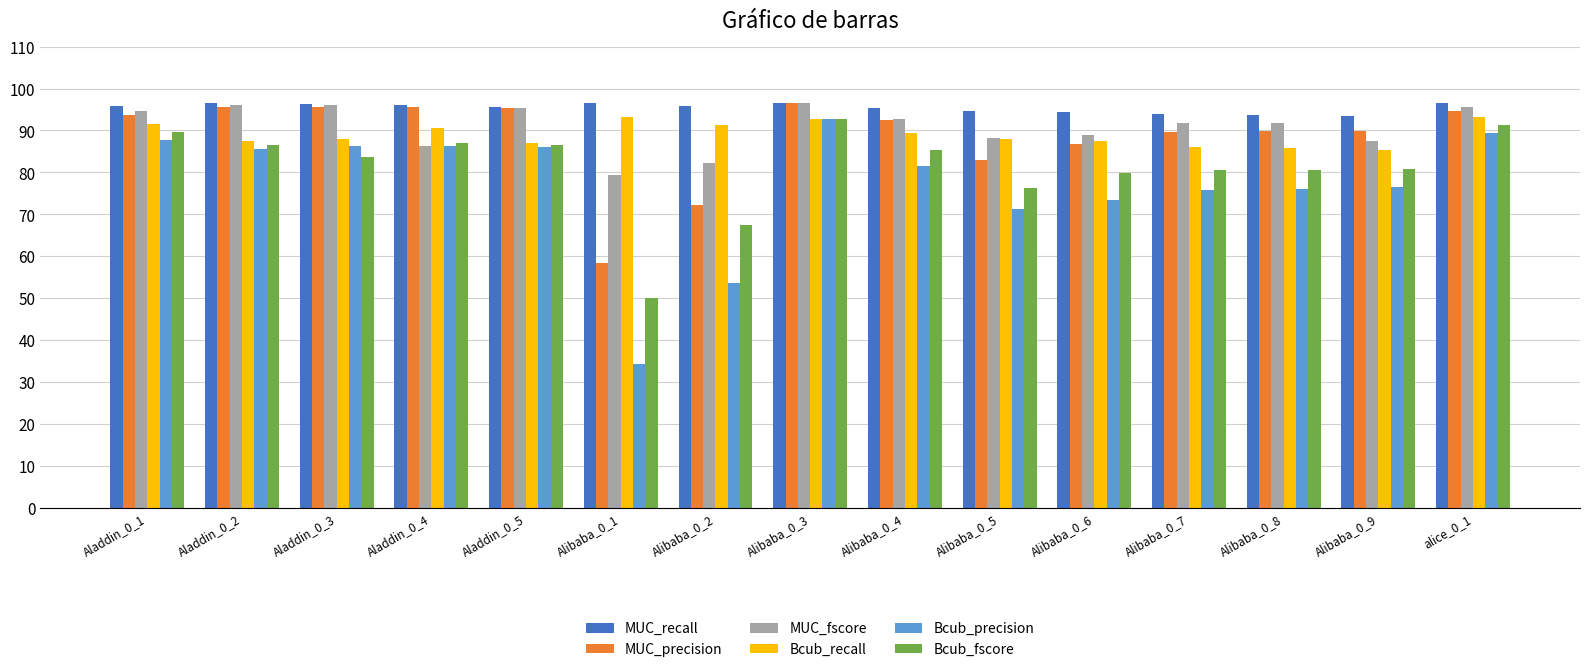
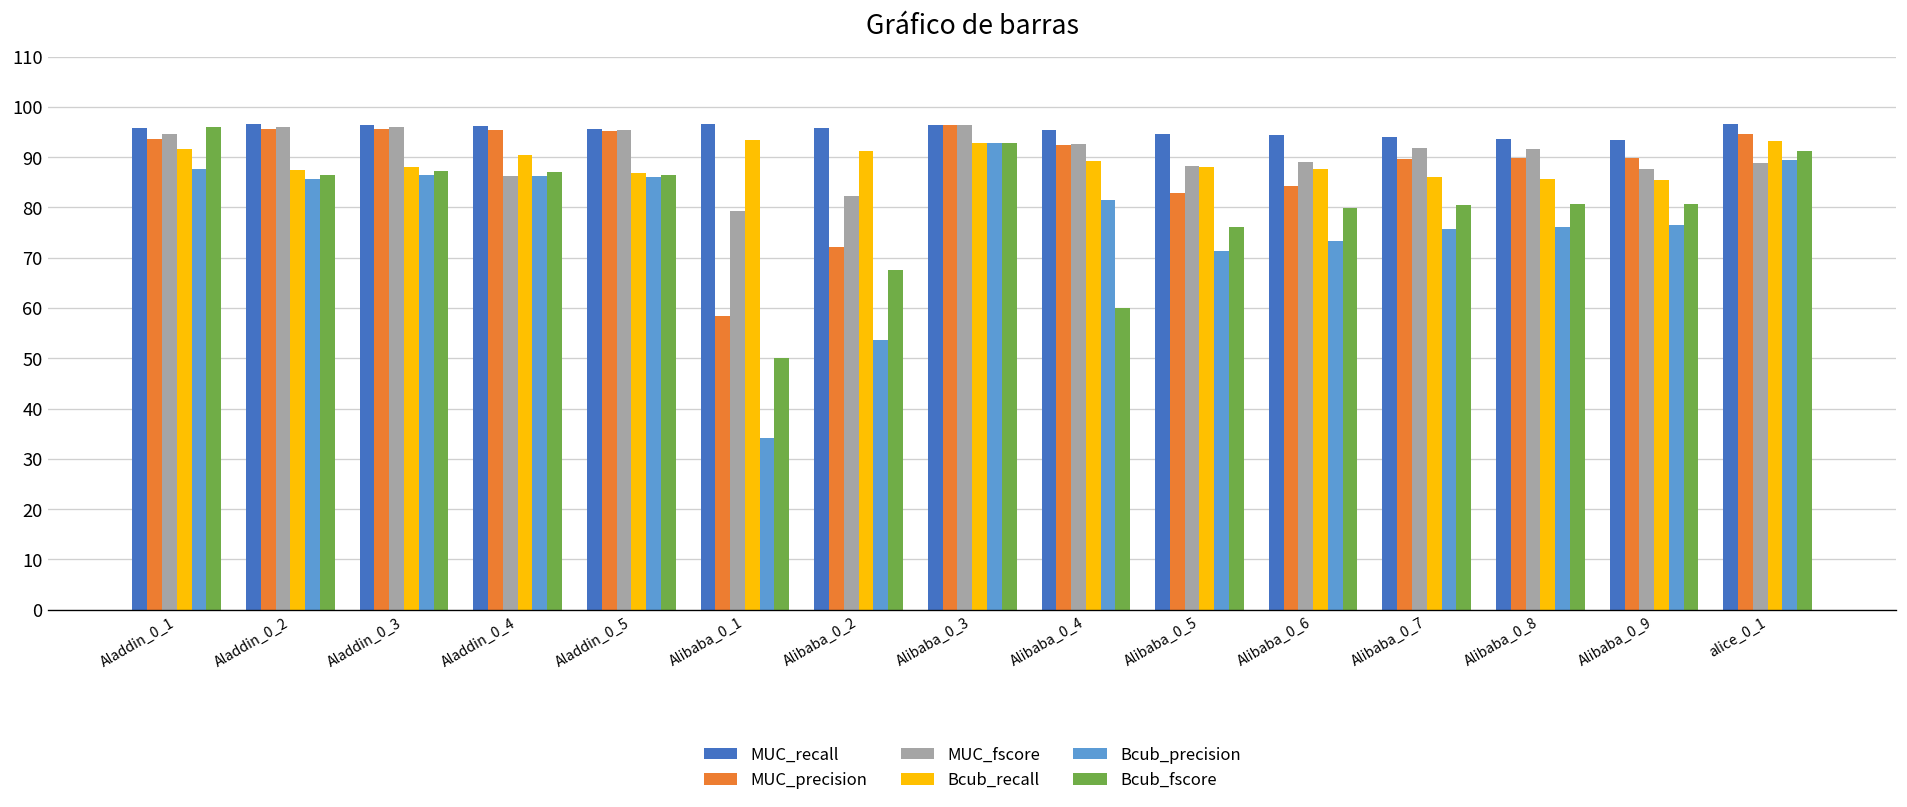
Bcub_fscore, Aladdin_0_1: 90 -> 96
Bcub_fscore, Aladdin_0_3: 84 -> 87
Bcub_fscore, Alibaba_0_4: 85 -> 60
MUC_precision, Alibaba_0_6: 87 -> 84
MUC_fscore, alice_0_1: 96 -> 89
